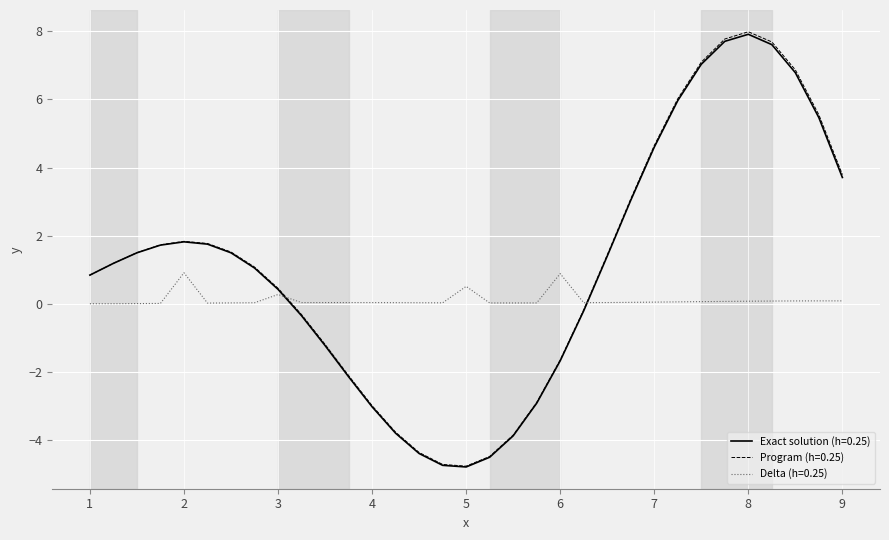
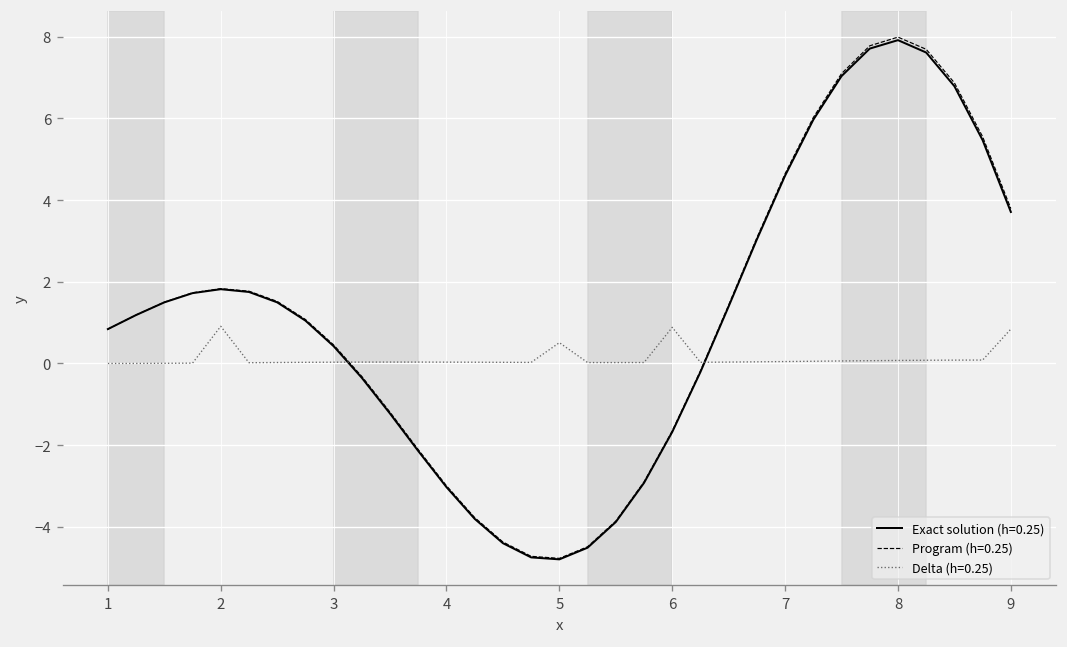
Delta (h=0.25), 3: 0.3 -> 0.0
Delta (h=0.25), 9: 0.1 -> 0.8
